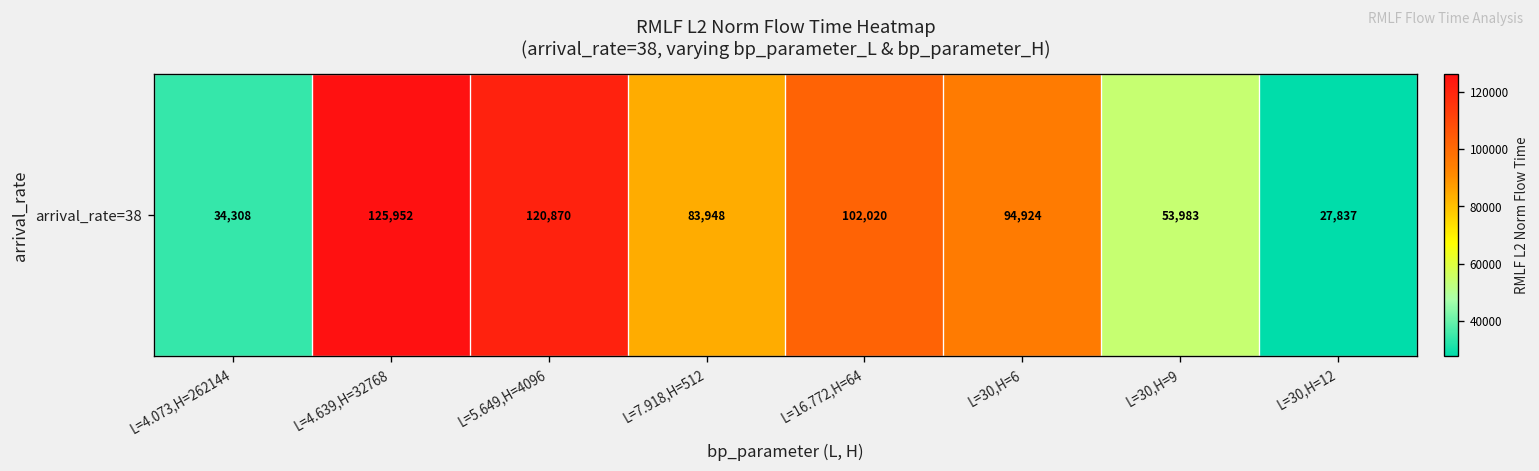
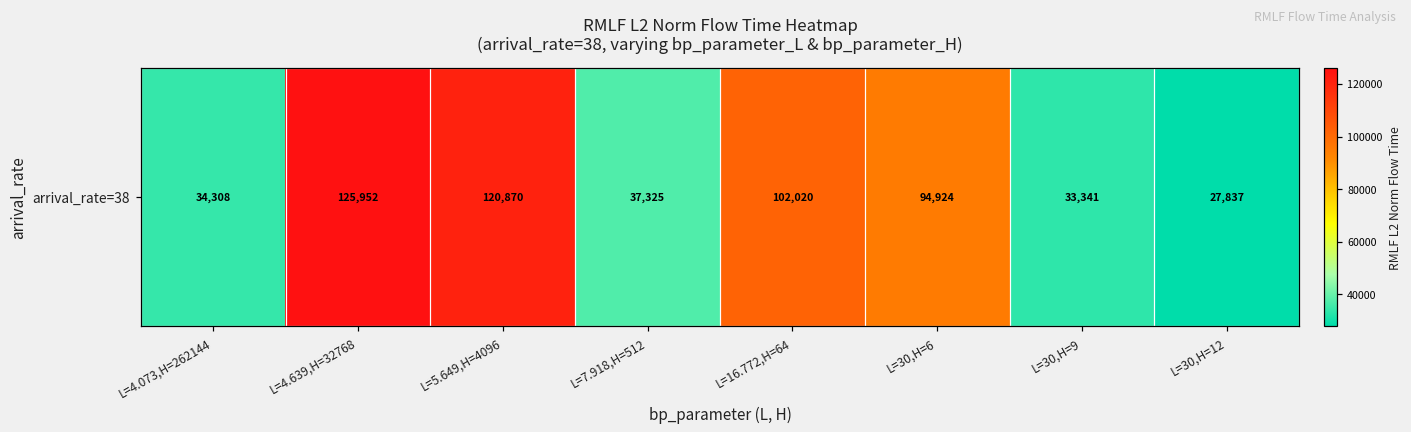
arrival_rate=38, L=7.918,H=512: 83,948 -> 37,325
arrival_rate=38, L=30,H=9: 53,983 -> 33,341
